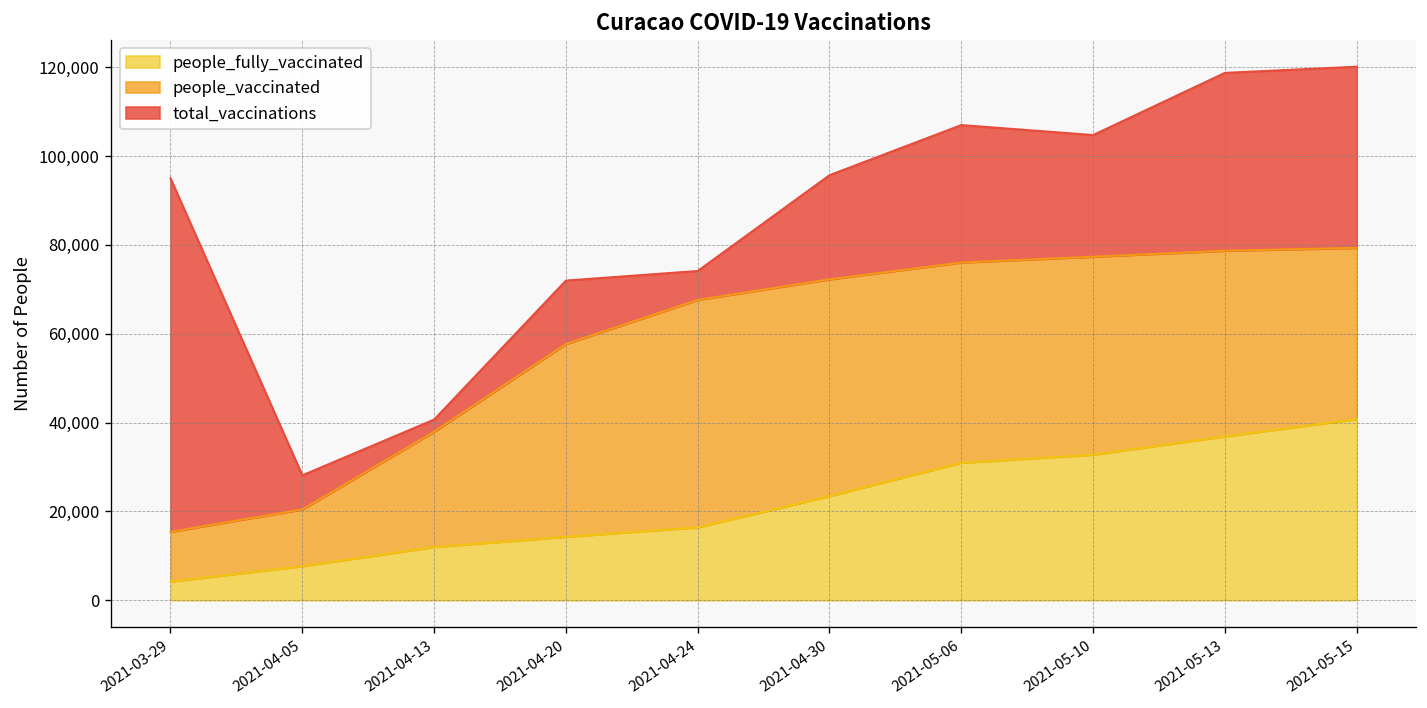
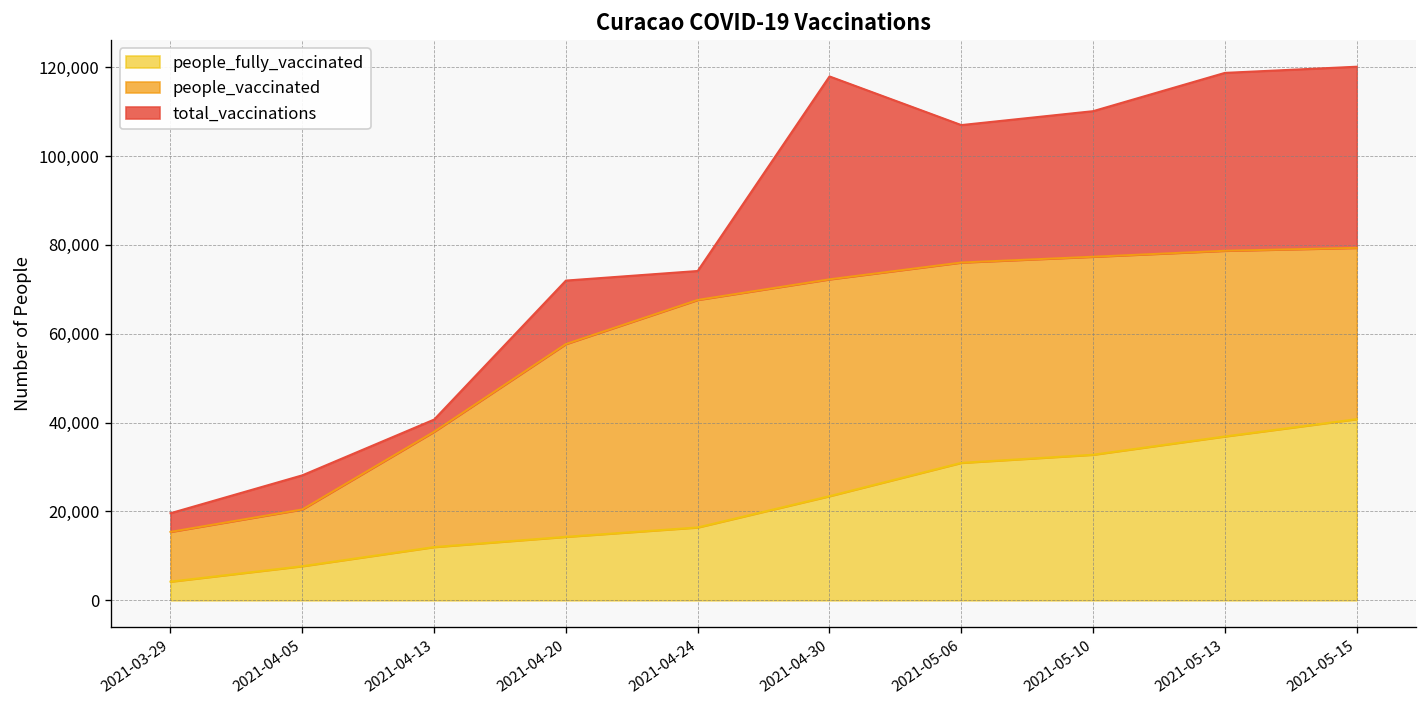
total_vaccinations, 2021-03-29: 95,000 -> 20,000
total_vaccinations, 2021-04-30: 96,000 -> 118,000
total_vaccinations, 2021-05-10: 105,000 -> 110,000
